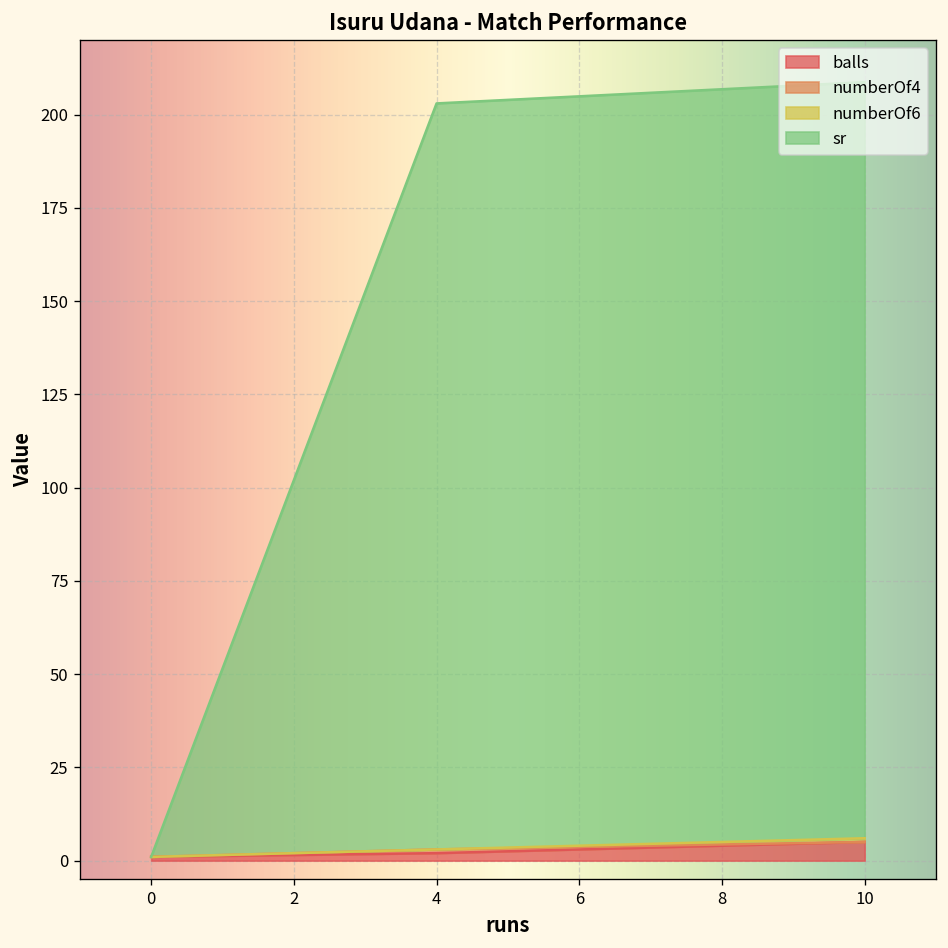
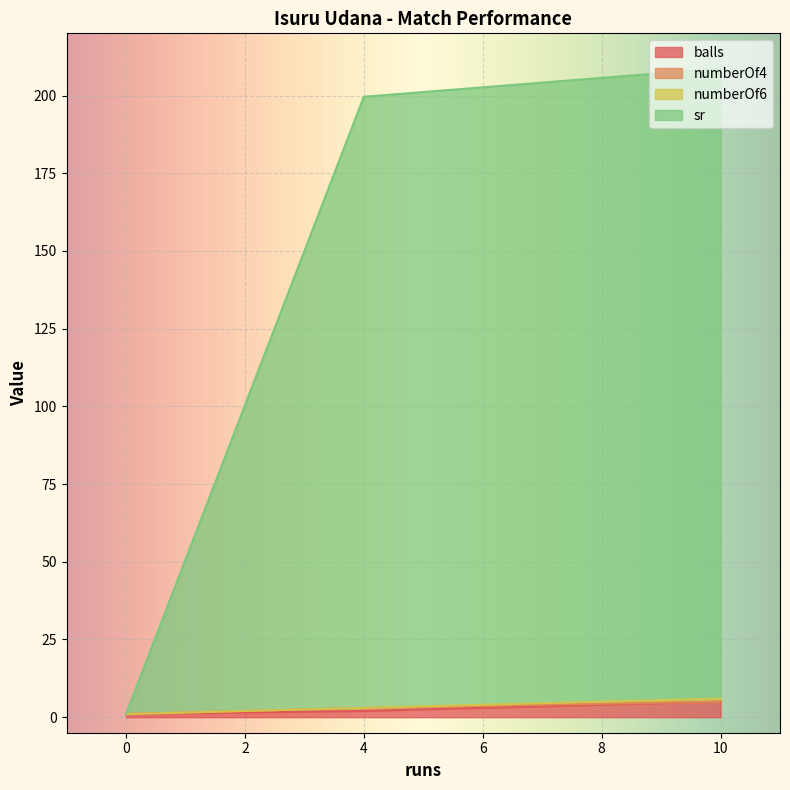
sr, 4: 200 -> 197
